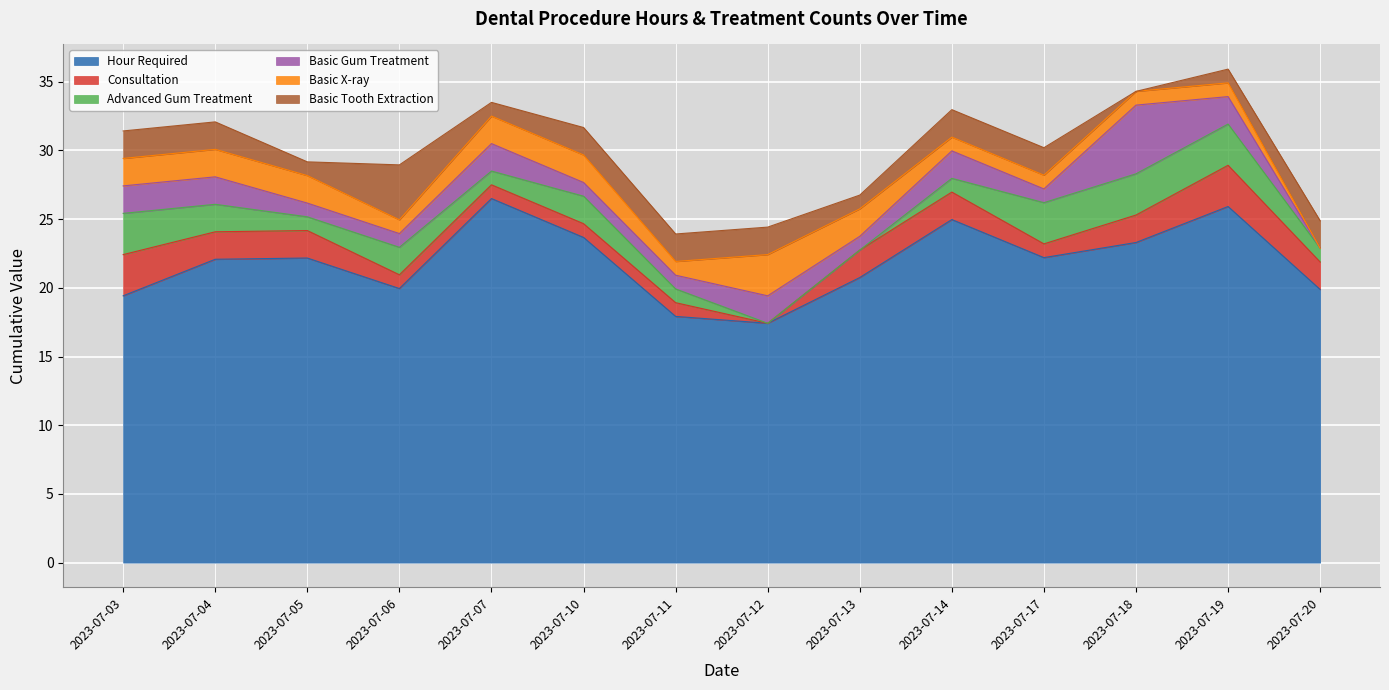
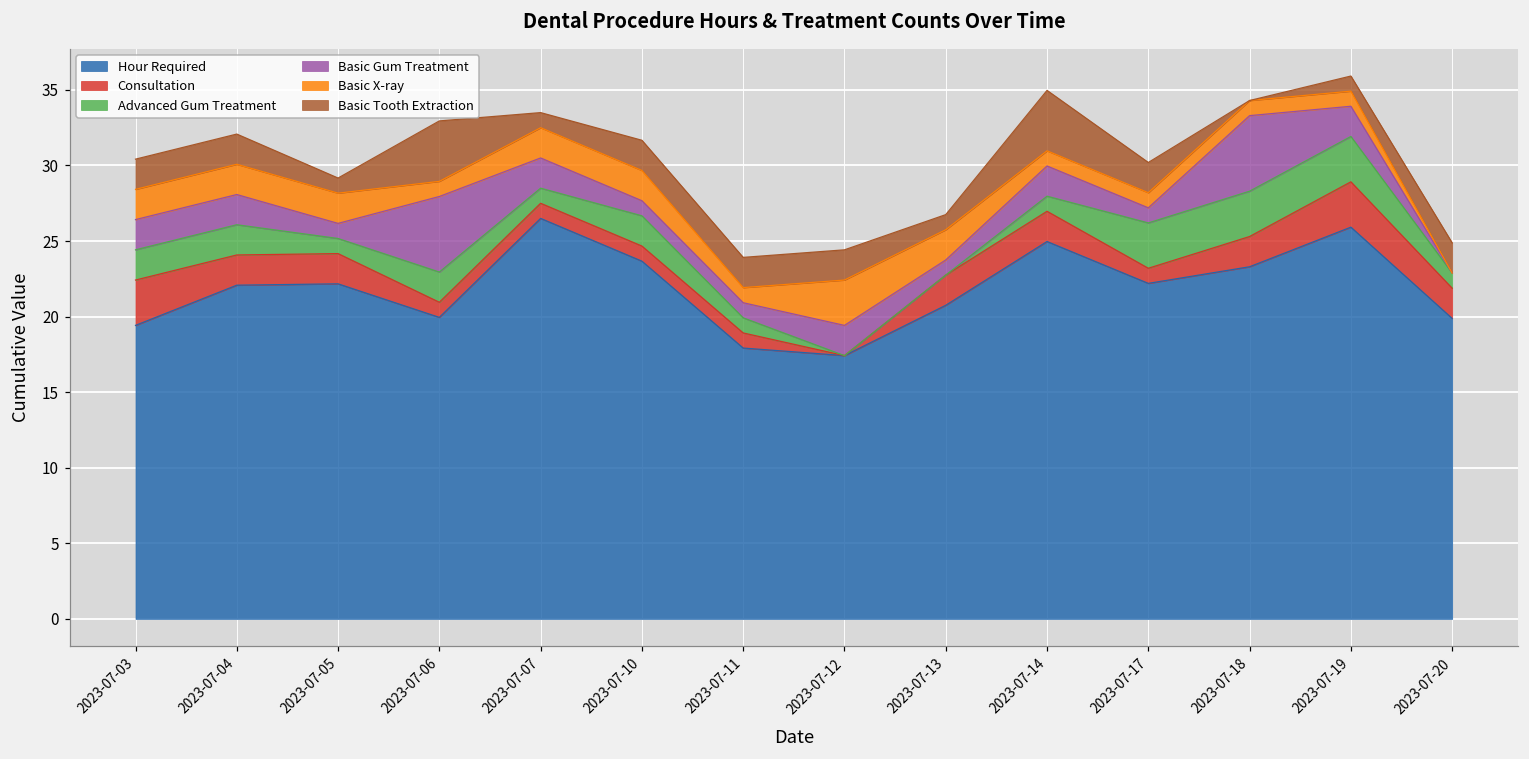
Advanced Gum Treatment, 2023-07-03: 3 -> 2
Basic Gum Treatment, 2023-07-06: 1 -> 5
Basic Tooth Extraction, 2023-07-14: 2 -> 4
